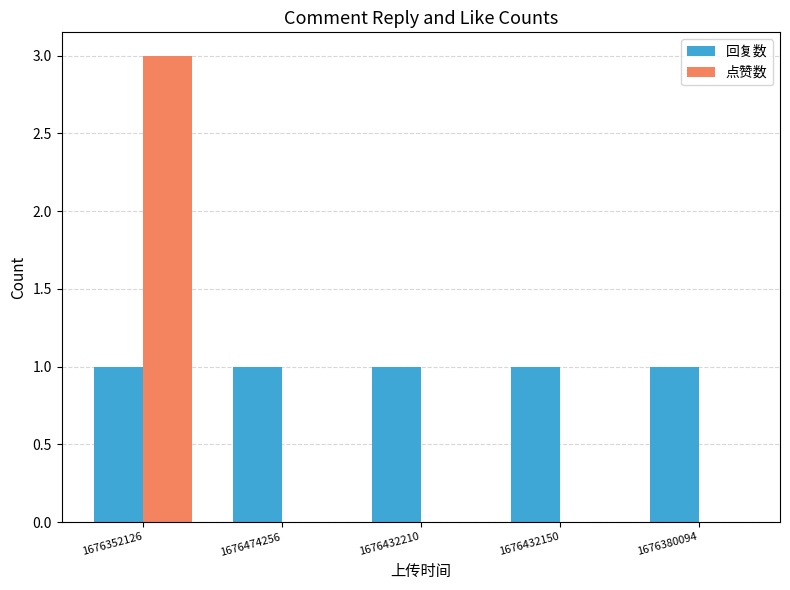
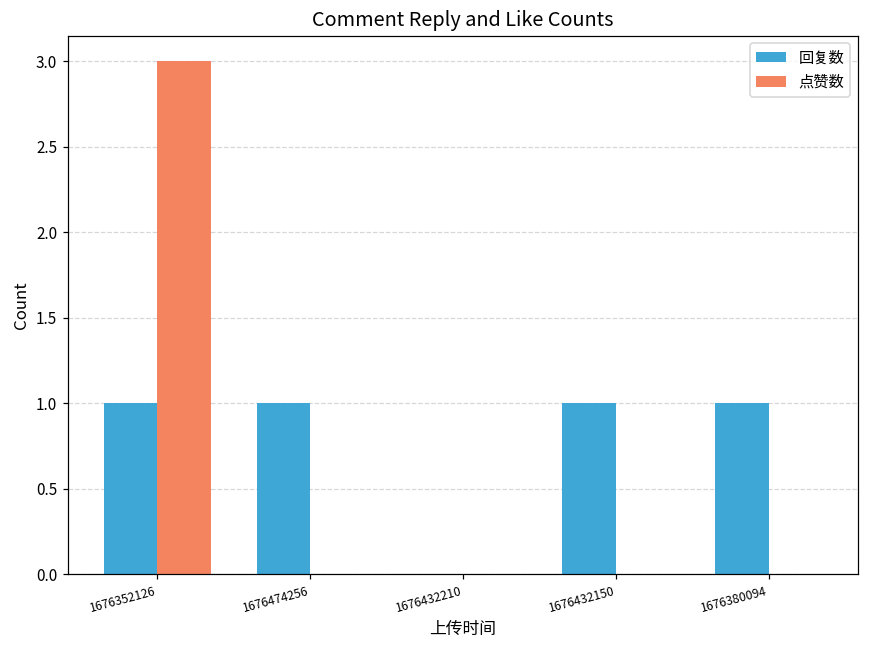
回复数, 1676432210: 1 -> 0
